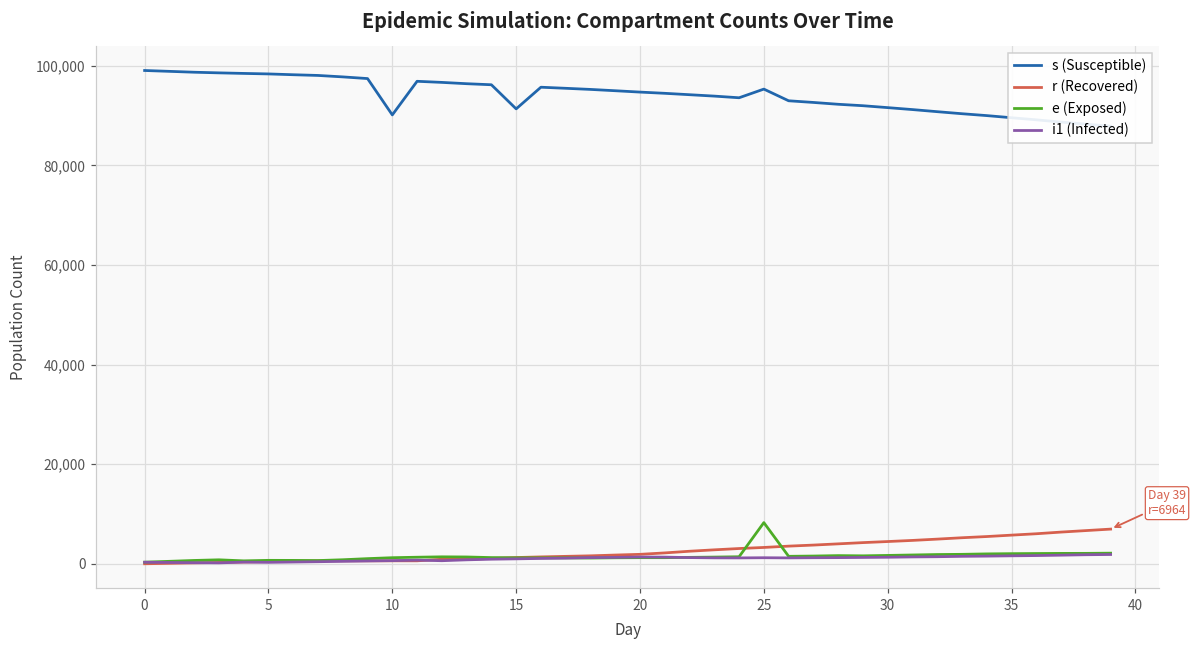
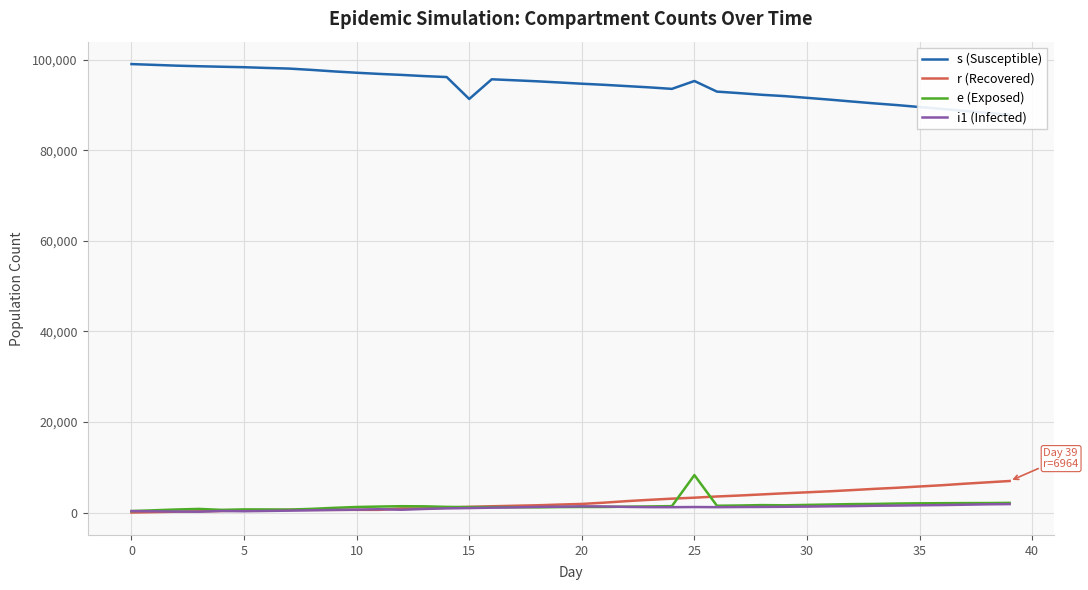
s (Susceptible), 10: 90,000 -> 97,000
